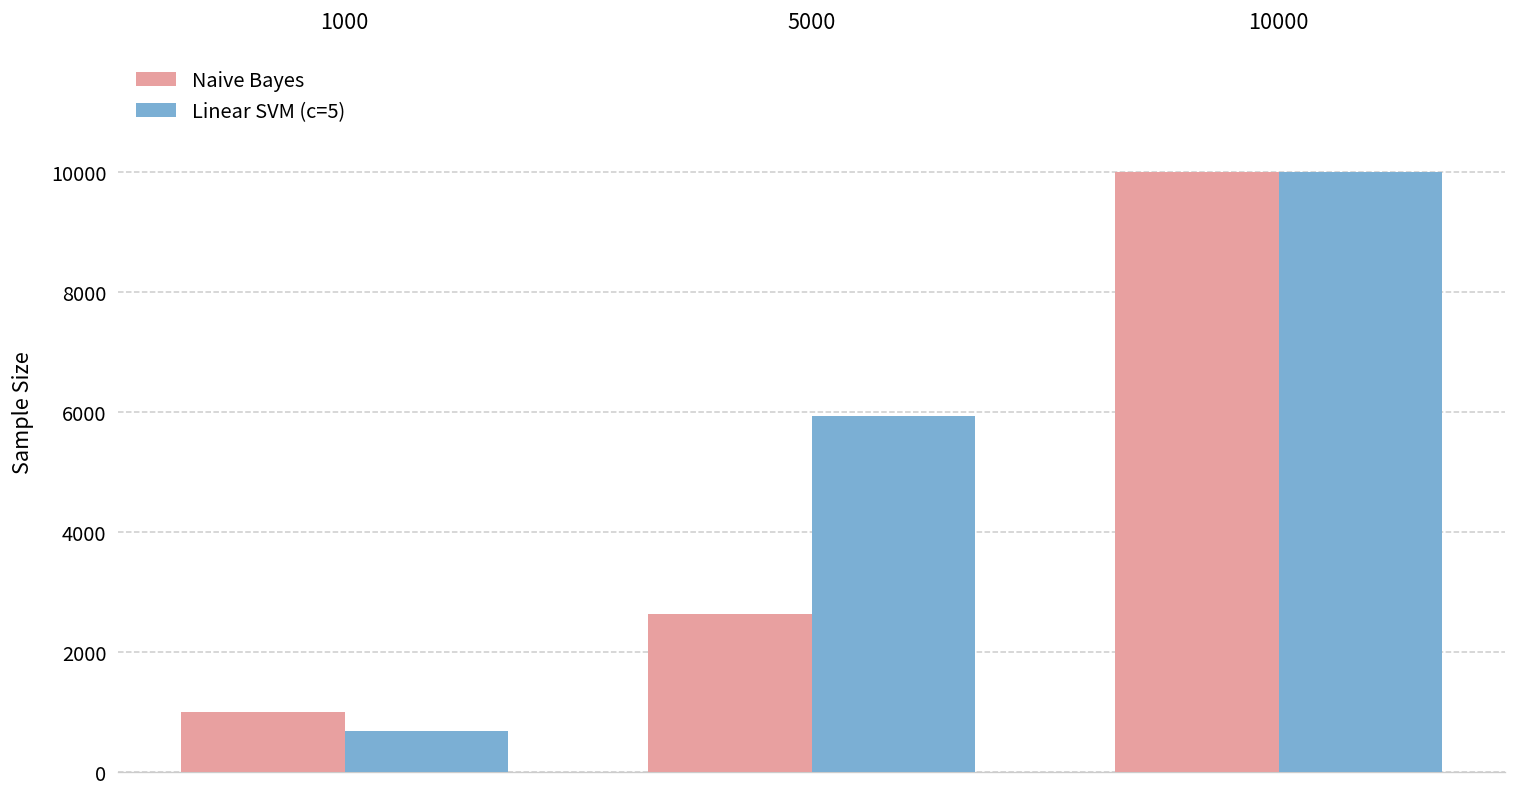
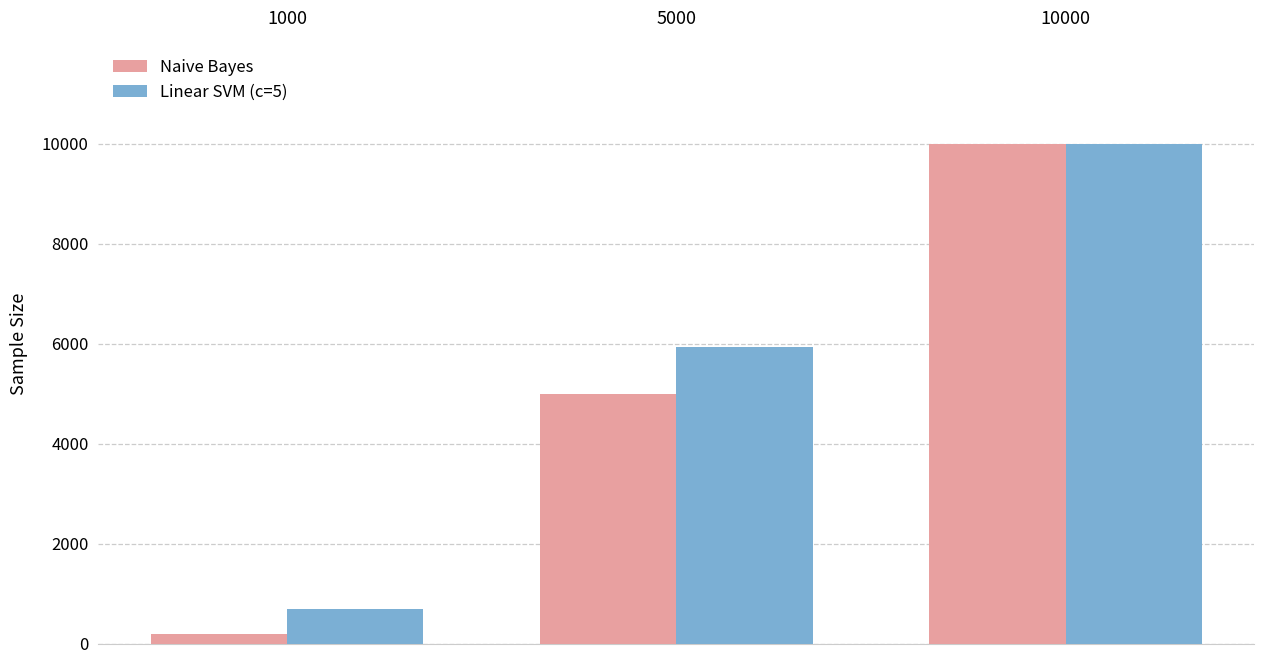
Naive Bayes, 1000: 1000 -> 200
Naive Bayes, 5000: 2600 -> 5000
